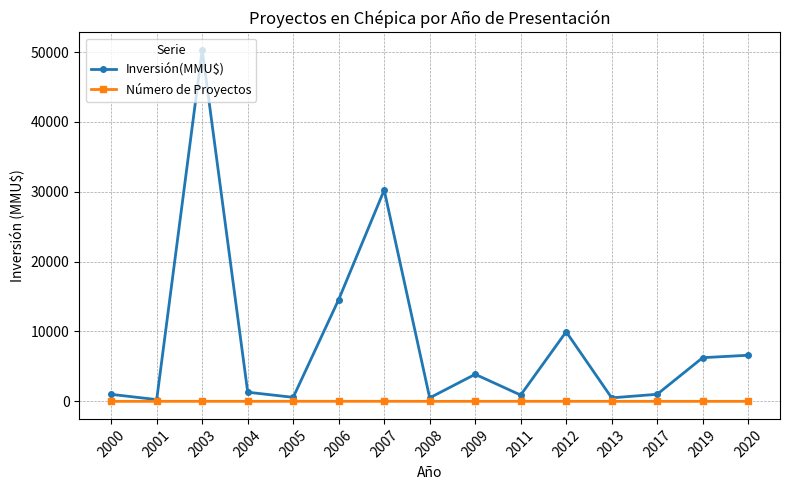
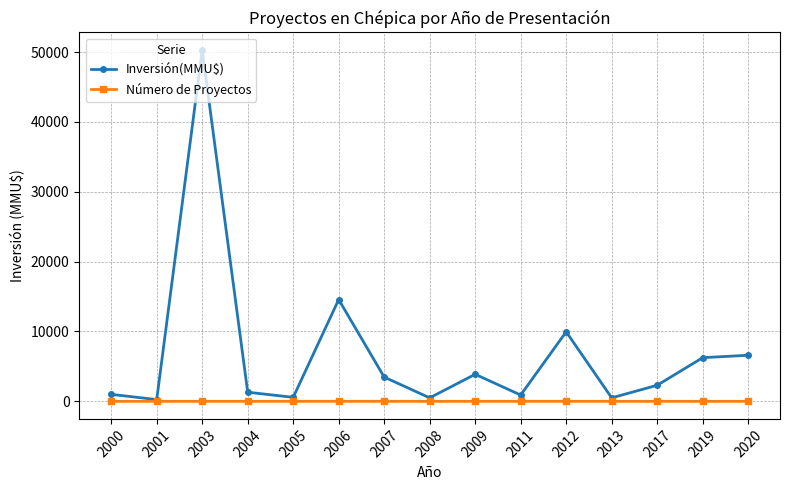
Inversión(MMU$), 2007: 30000 -> 3000
Inversión(MMU$), 2017: 1000 -> 2000
